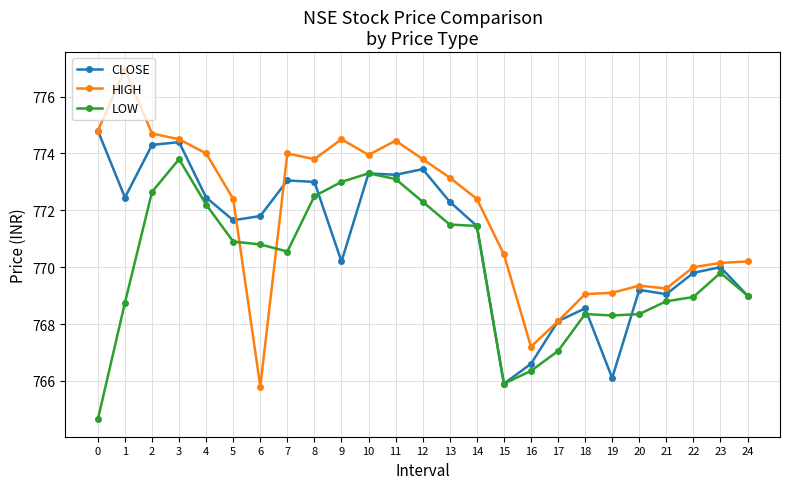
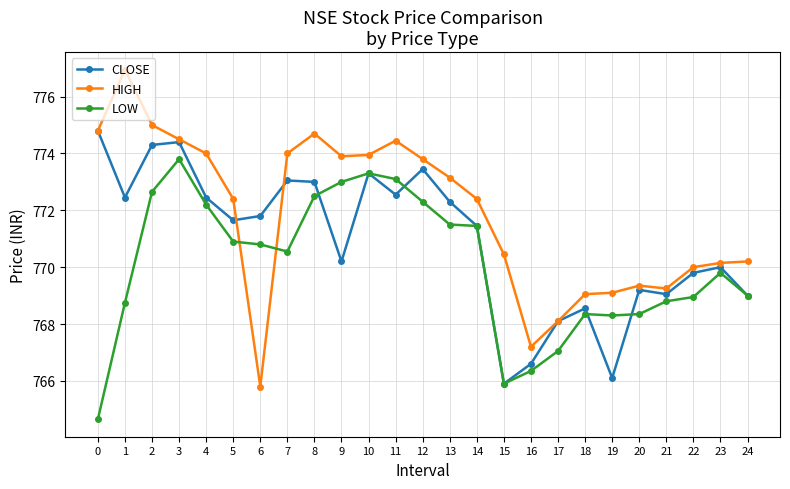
HIGH, 2: 774.7 -> 775.0
HIGH, 8: 773.8 -> 774.7
HIGH, 9: 774.5 -> 773.9
CLOSE, 11: 773.3 -> 772.6
